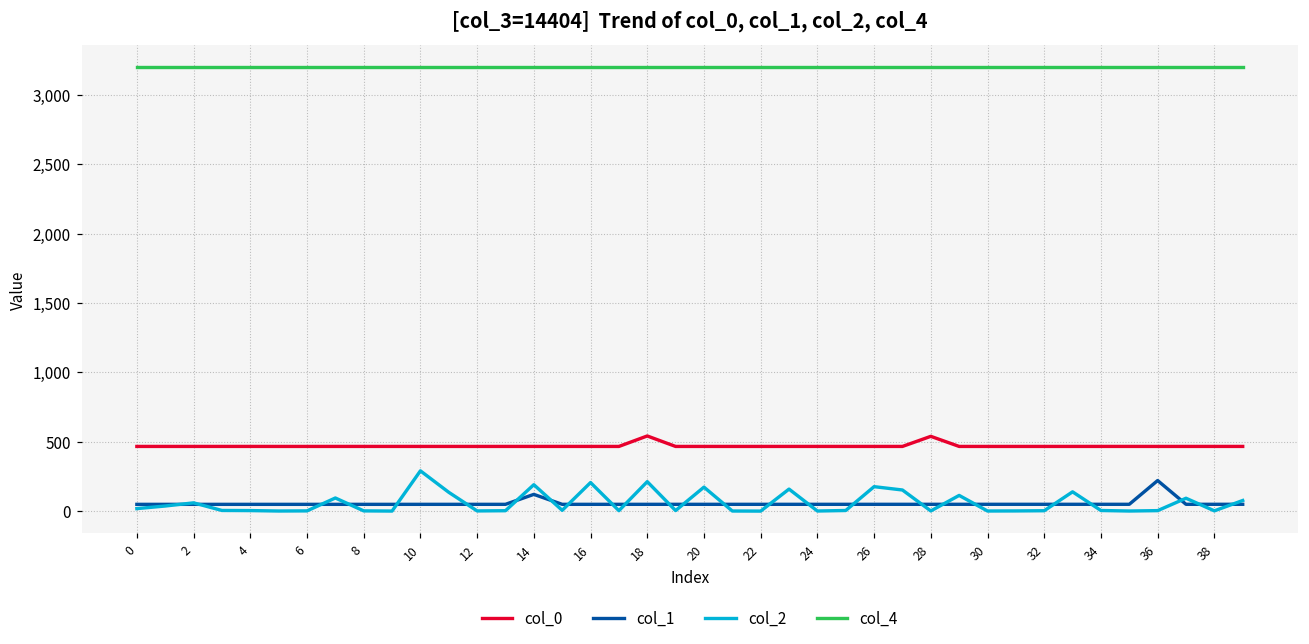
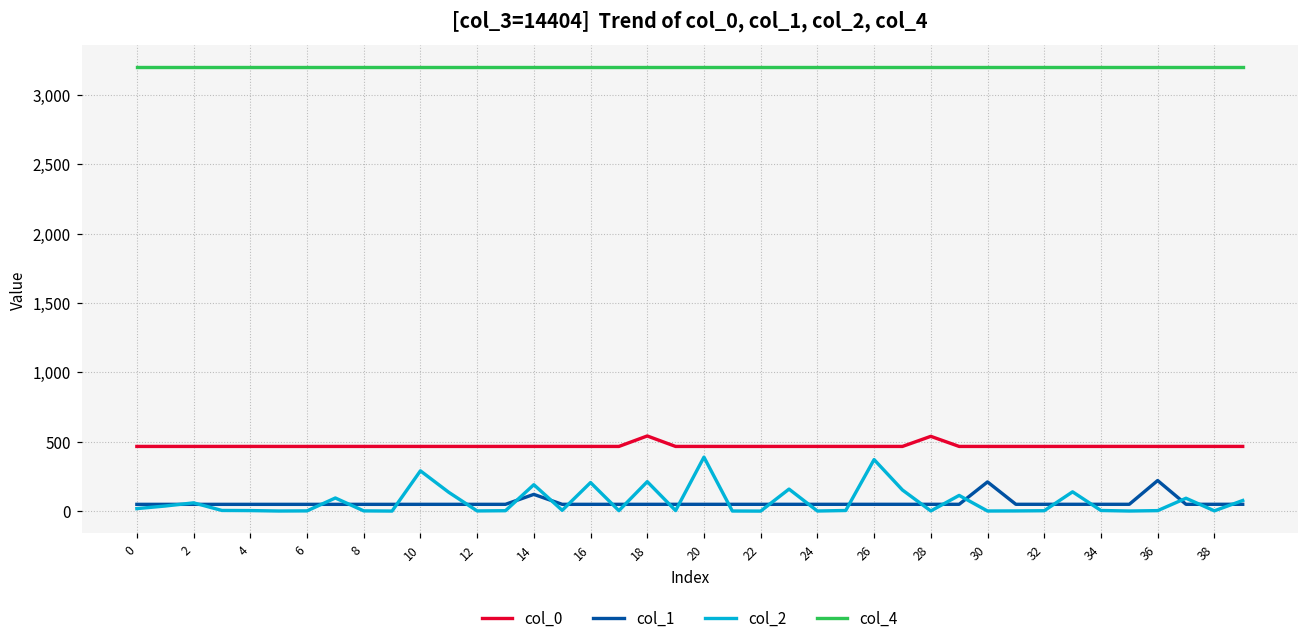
col_2, 20: 170 -> 390
col_2, 26: 180 -> 370
col_1, 30: 50 -> 210
